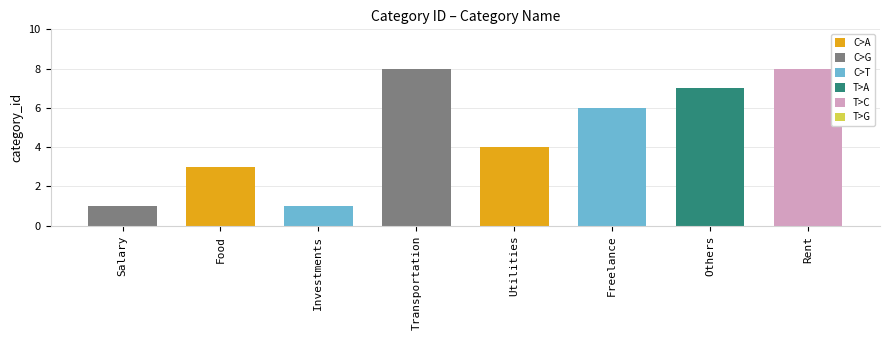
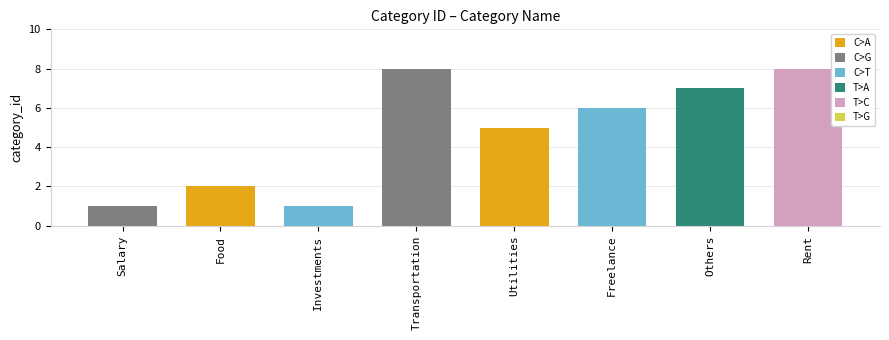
Food: 3 -> 2
Utilities: 4 -> 5
